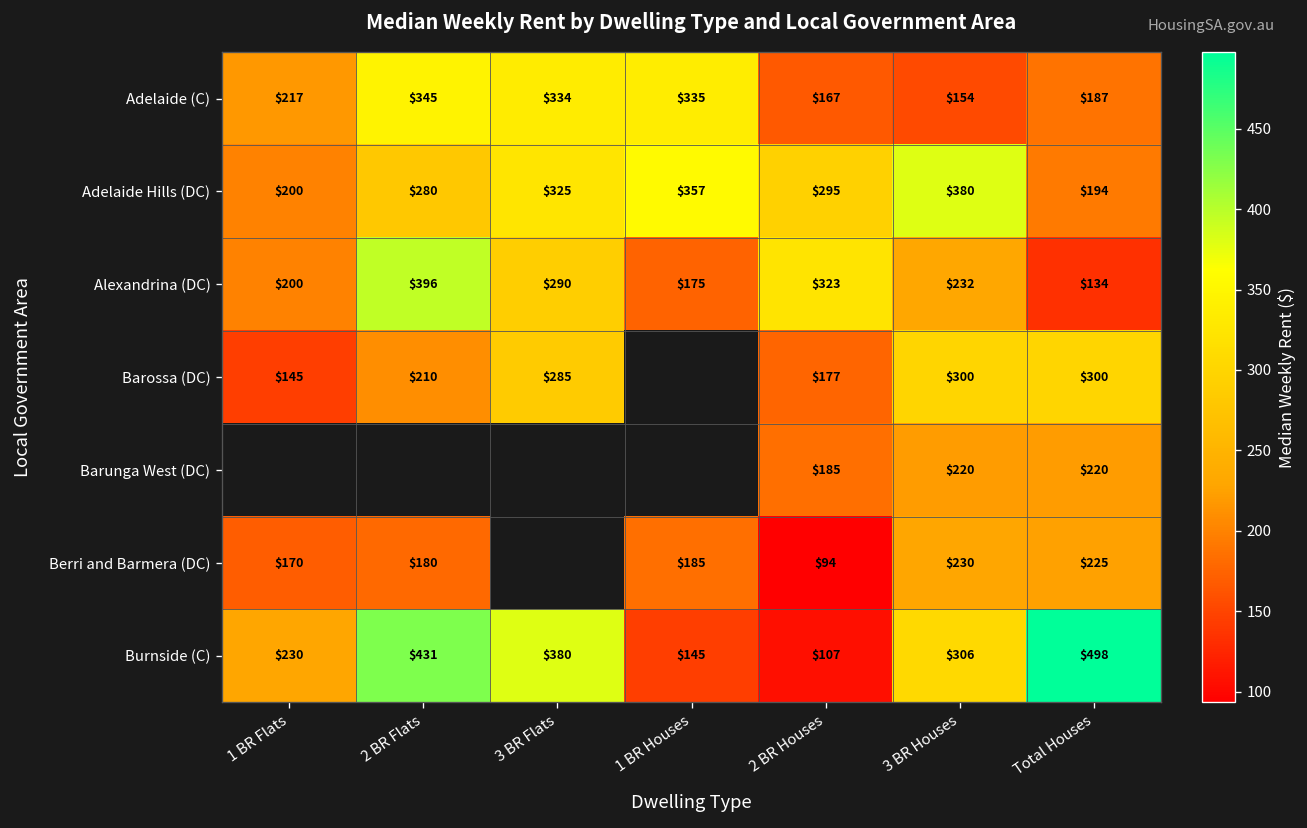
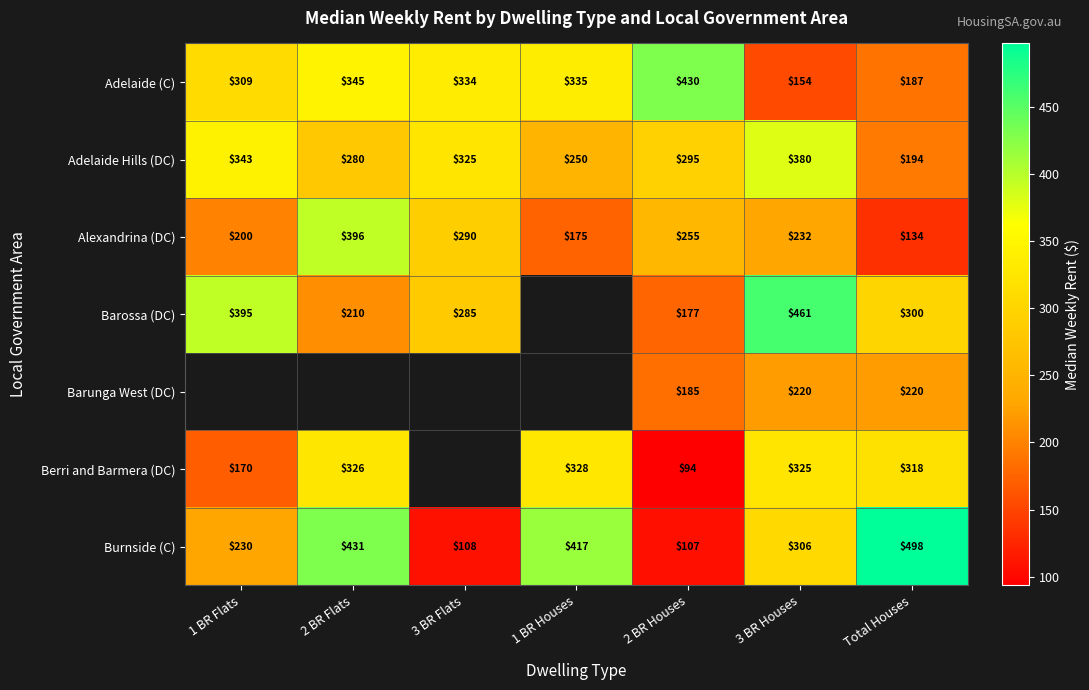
Adelaide (C), 1 BR Flats: $217 -> $309
Adelaide (C), 2 BR Houses: $167 -> $430
Adelaide Hills (DC), 1 BR Flats: $200 -> $343
Adelaide Hills (DC), 1 BR Houses: $357 -> $250
Alexandrina (DC), 2 BR Houses: $323 -> $255
Barossa (DC), 1 BR Flats: $145 -> $395
Barossa (DC), 3 BR Houses: $300 -> $461
Berri and Barmera (DC), 2 BR Flats: $180 -> $326
Berri and Barmera (DC), 1 BR Houses: $185 -> $328
Berri and Barmera (DC), 3 BR Houses: $230 -> $325
Berri and Barmera (DC), Total Houses: $225 -> $318
Burnside (C), 3 BR Flats: $380 -> $108
Burnside (C), 1 BR Houses: $145 -> $417
